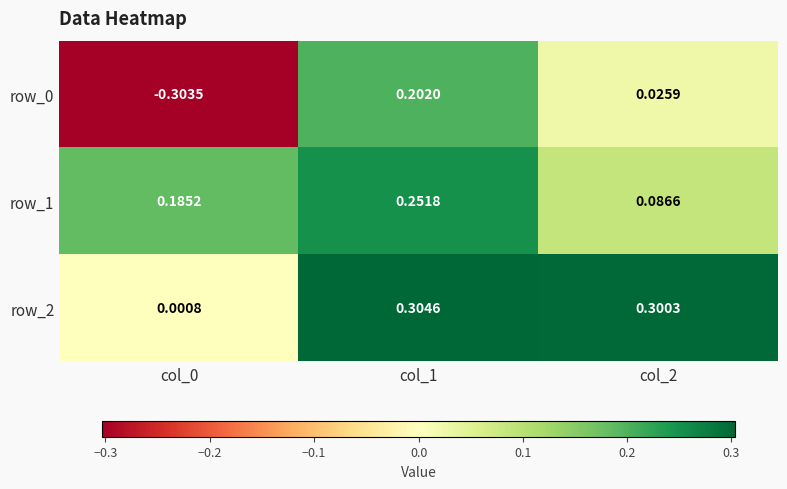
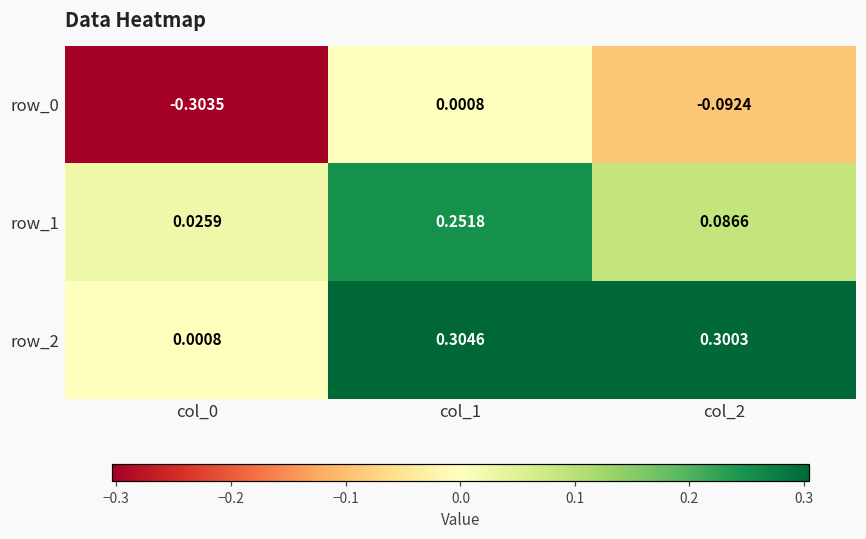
row_0, col_1: 0.2020 -> 0.0008
row_0, col_2: 0.0259 -> -0.0924
row_1, col_0: 0.1852 -> 0.0259
